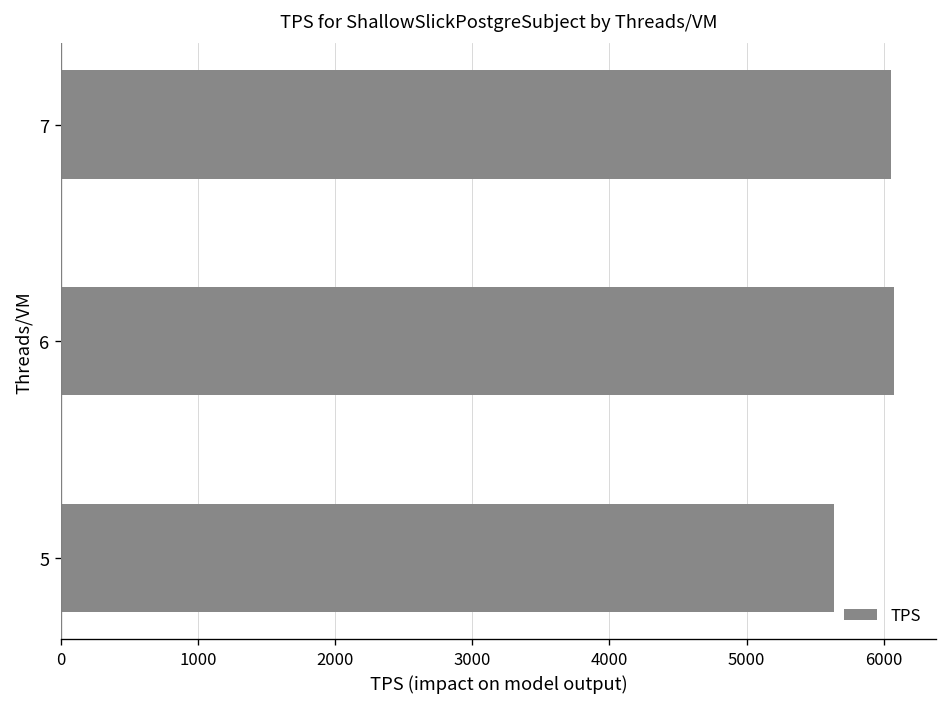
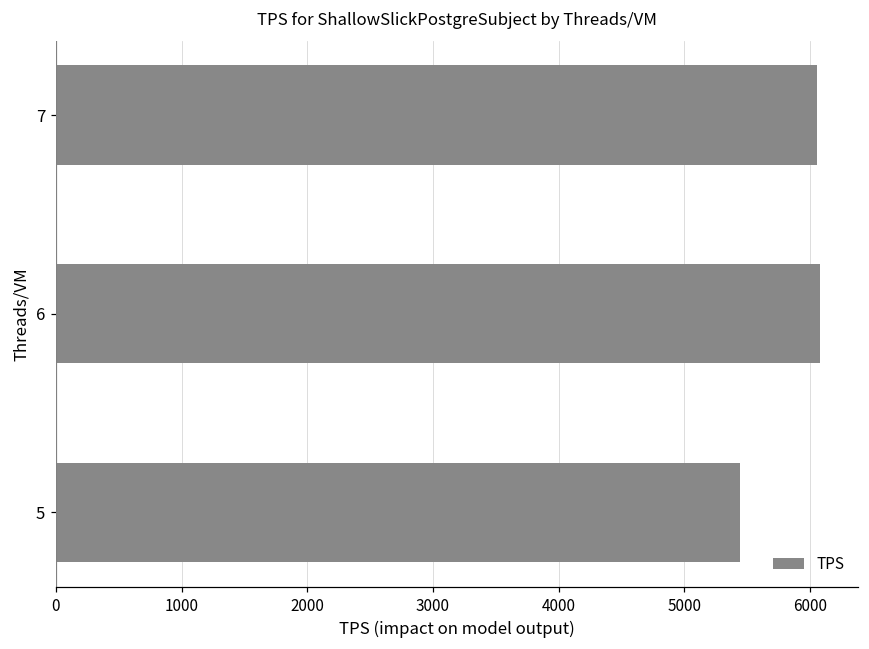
5: 5640 -> 5440
